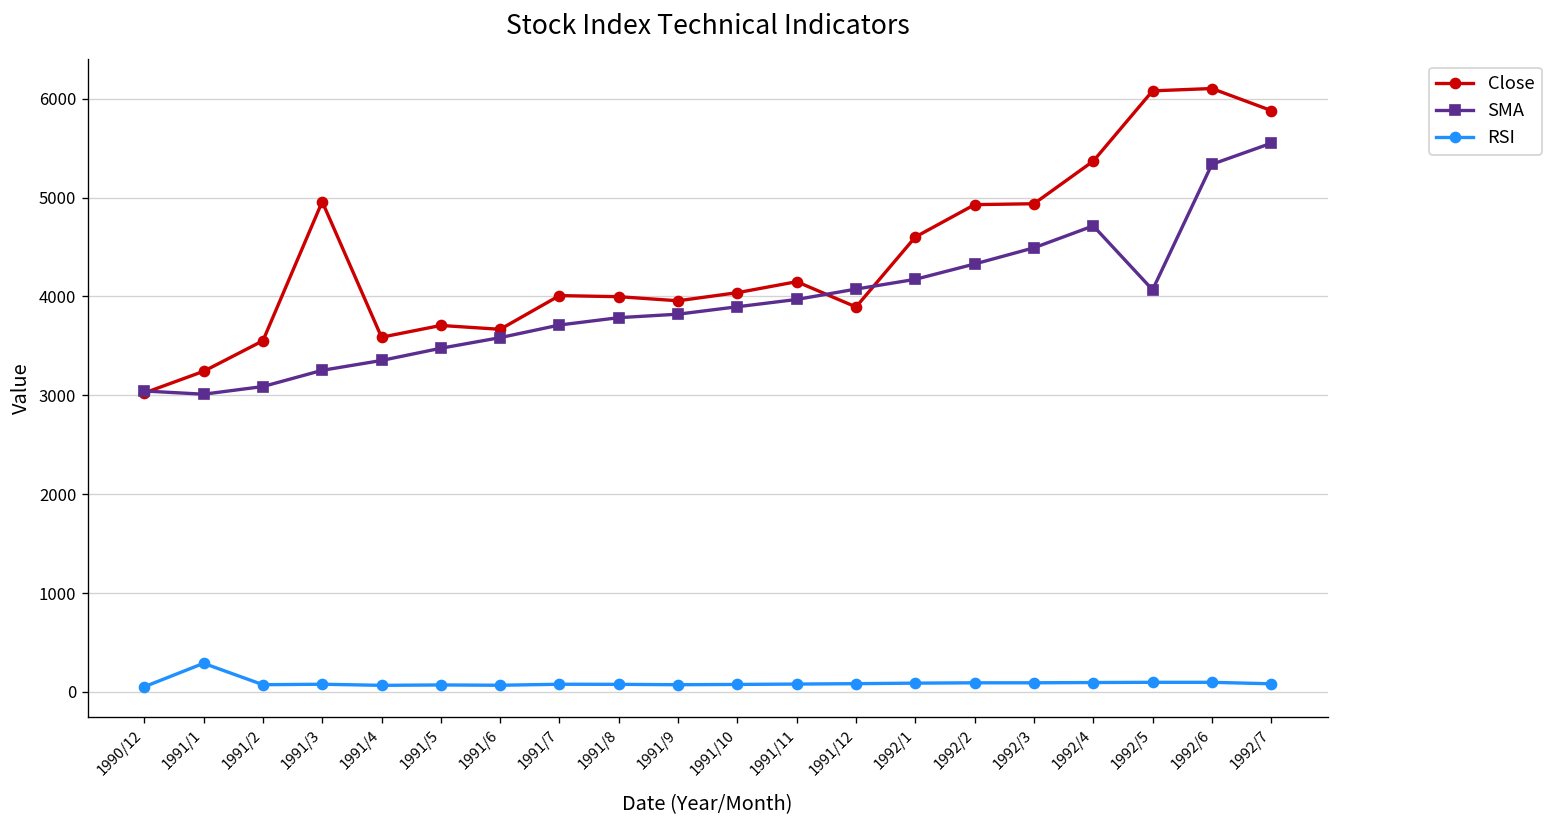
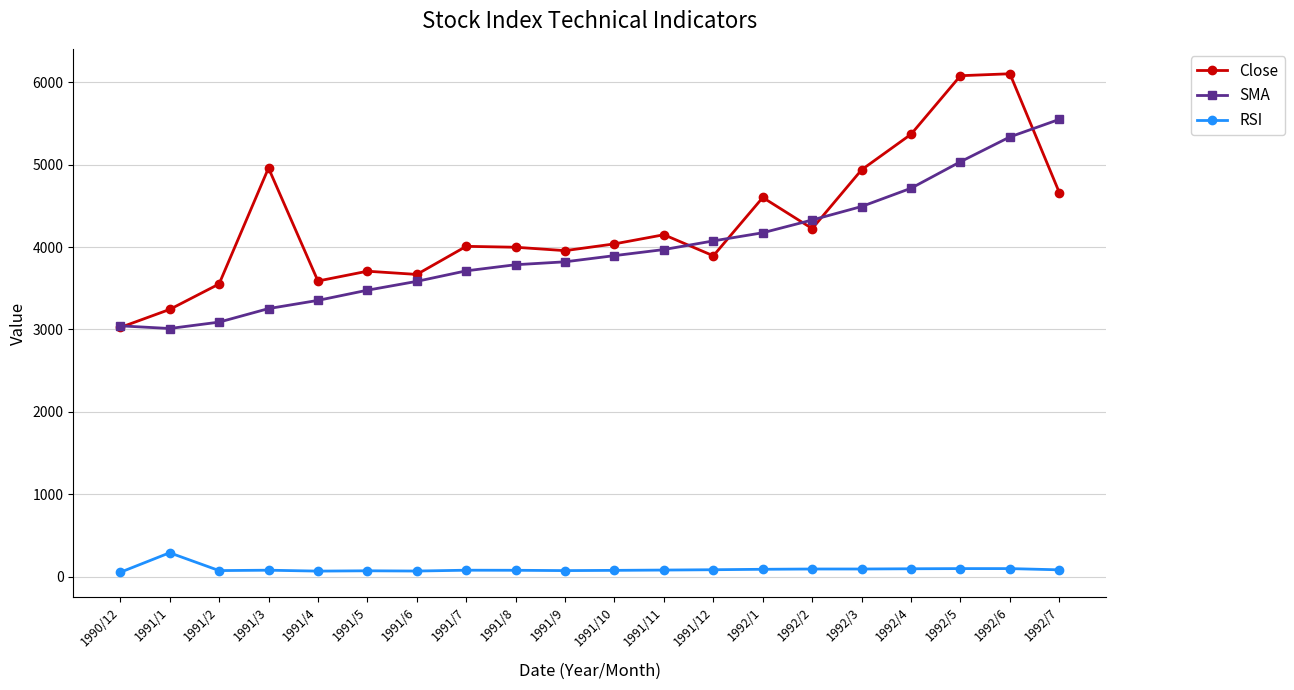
Close, 1992/2: 4900 -> 4200
SMA, 1992/5: 4100 -> 5000
Close, 1992/7: 5900 -> 4700
